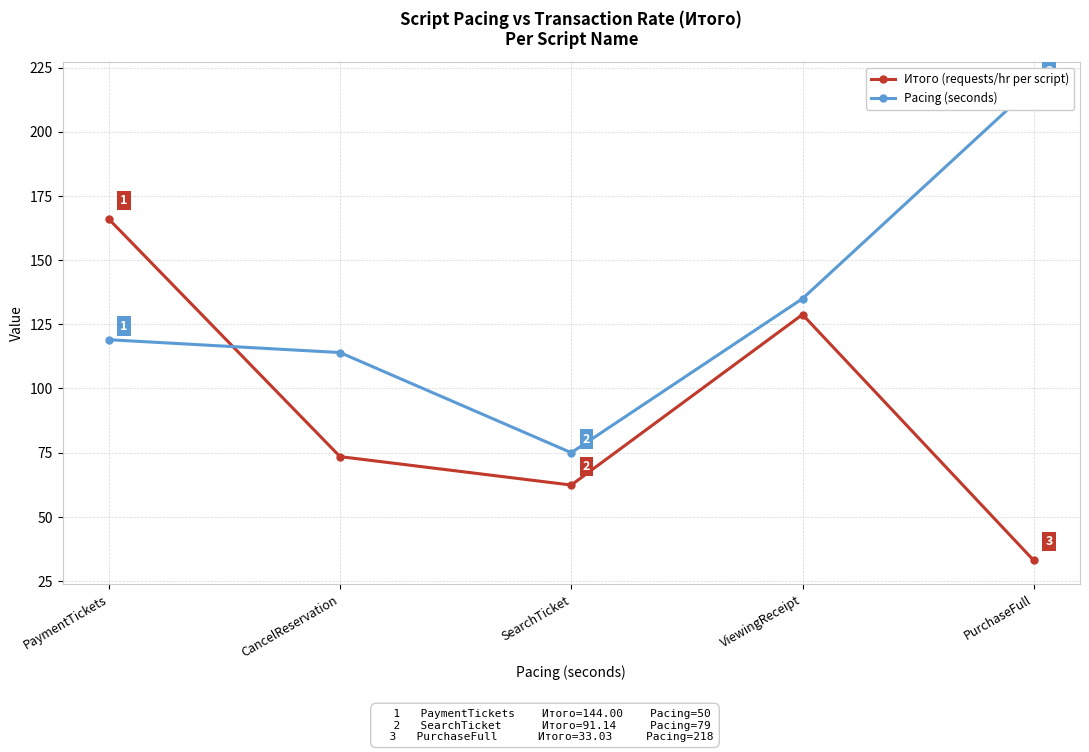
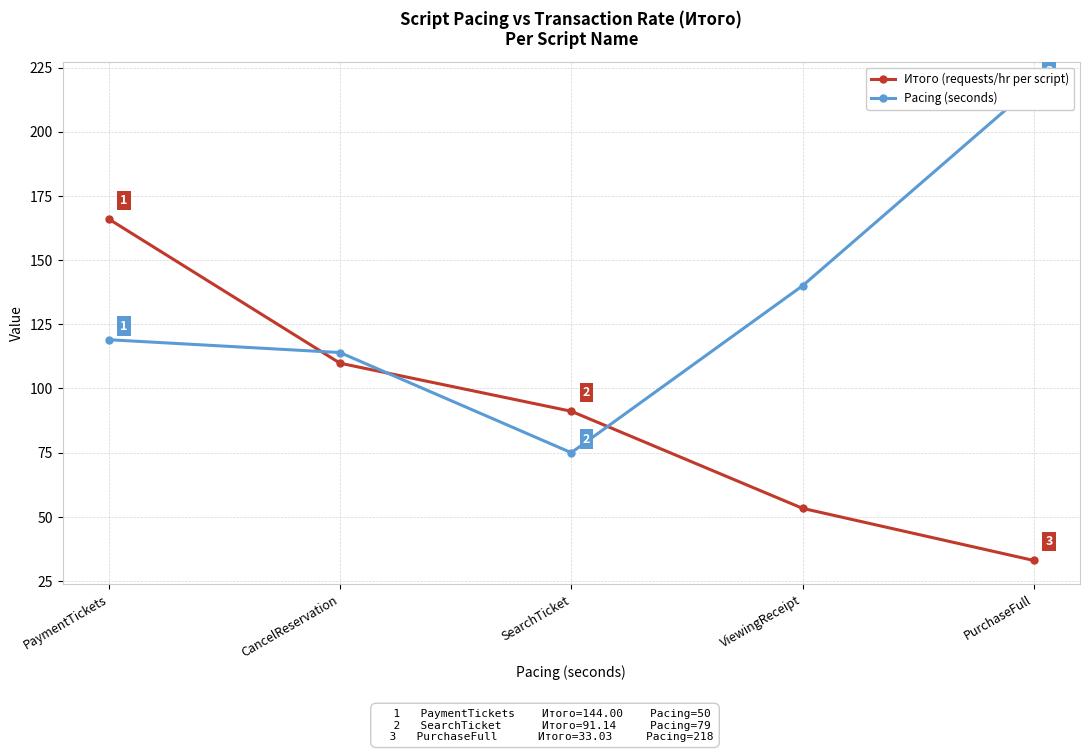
Итого (requests/hr per script), CancelReservation: 73 -> 110
Итого (requests/hr per script), SearchTicket: 62 -> 91
Итого (requests/hr per script), ViewingReceipt: 129 -> 53
Pacing (seconds), ViewingReceipt: 135 -> 140
